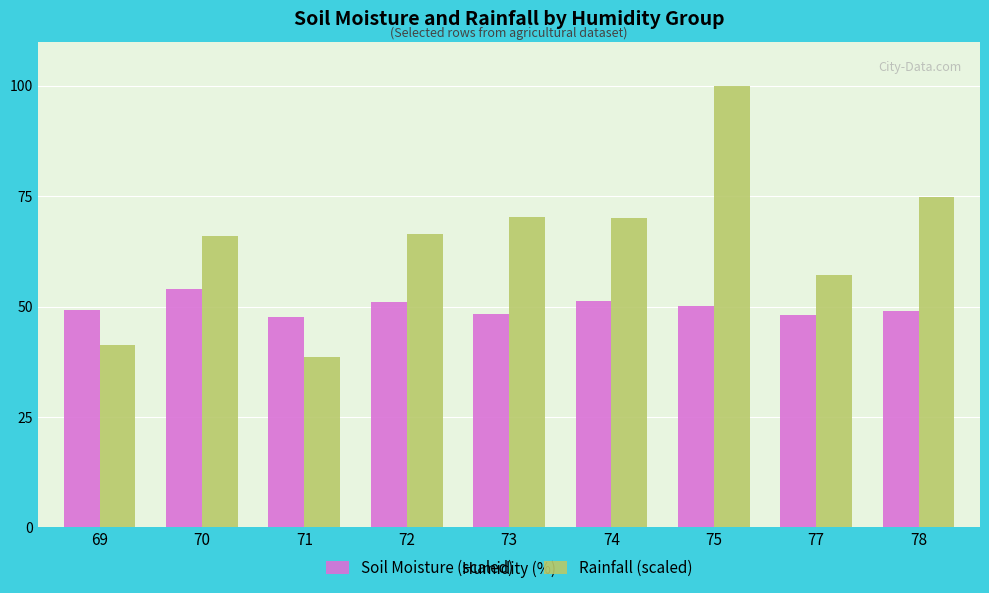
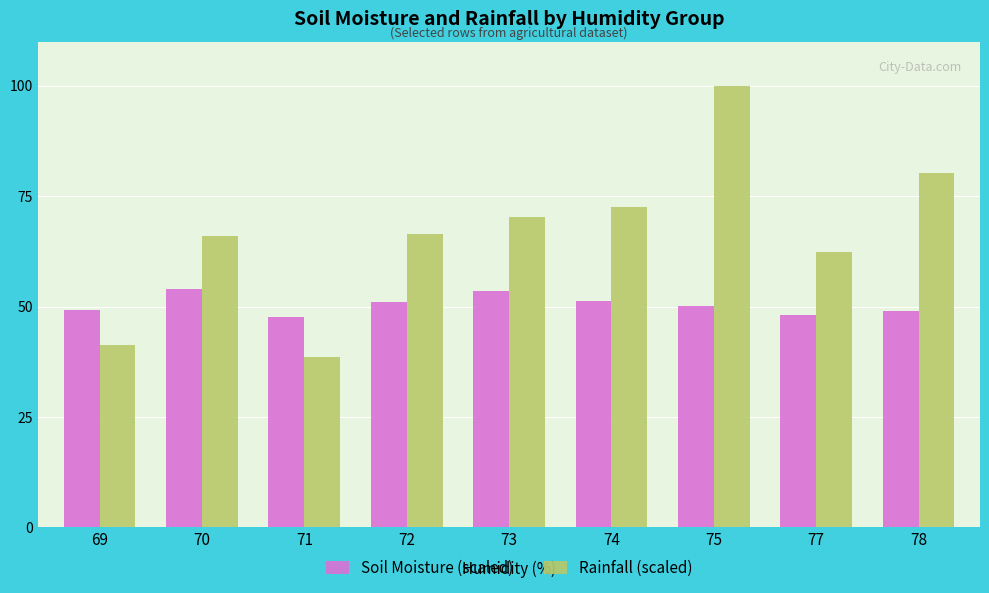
Soil Moisture (scaled), 73: 48 -> 53
Rainfall (scaled), 74: 70 -> 73
Rainfall (scaled), 77: 57 -> 62
Rainfall (scaled), 78: 75 -> 80
